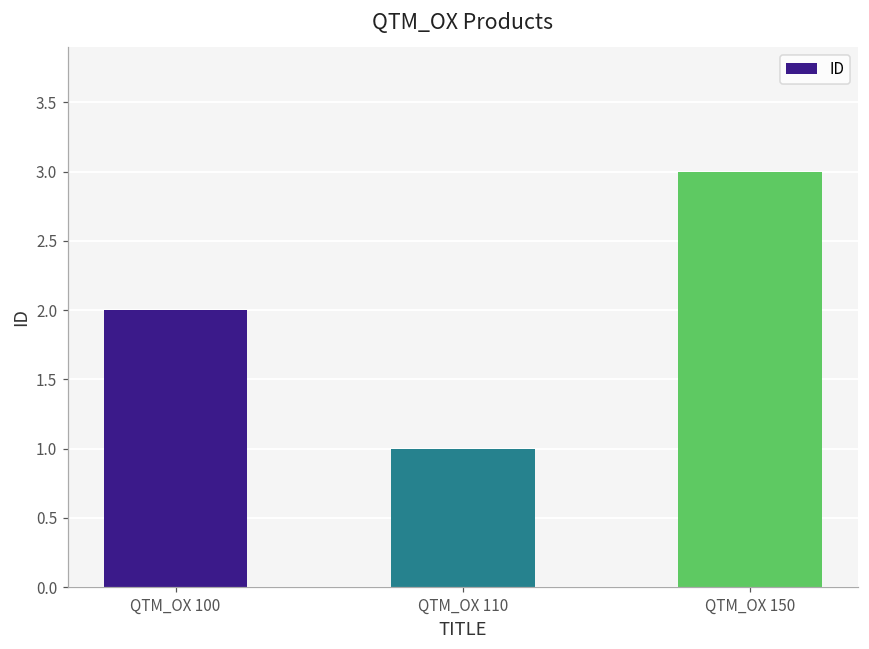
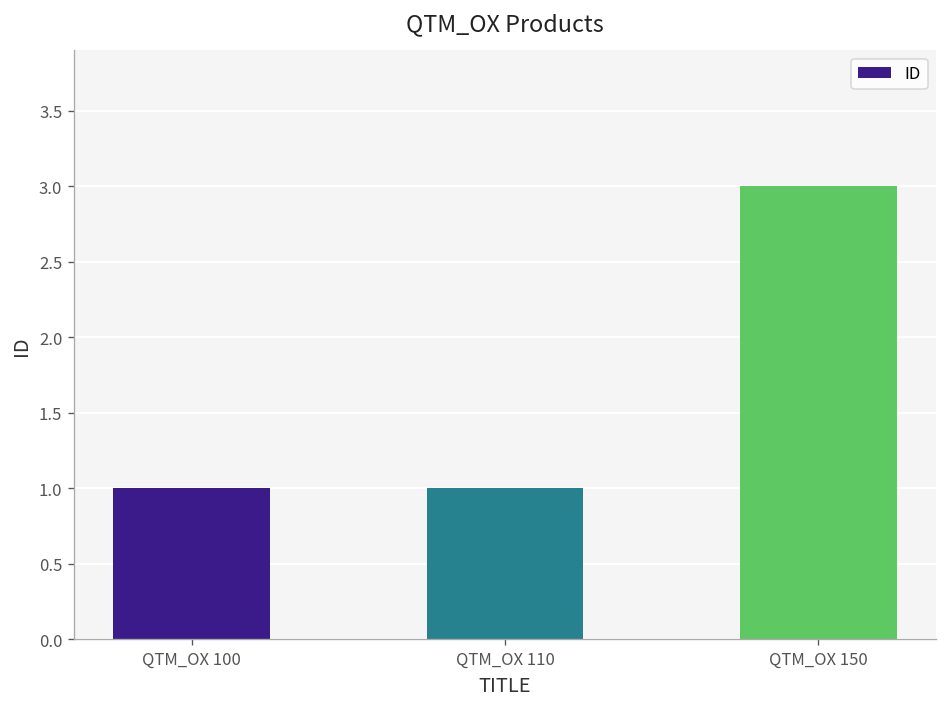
QTM_OX 100: 2 -> 1
